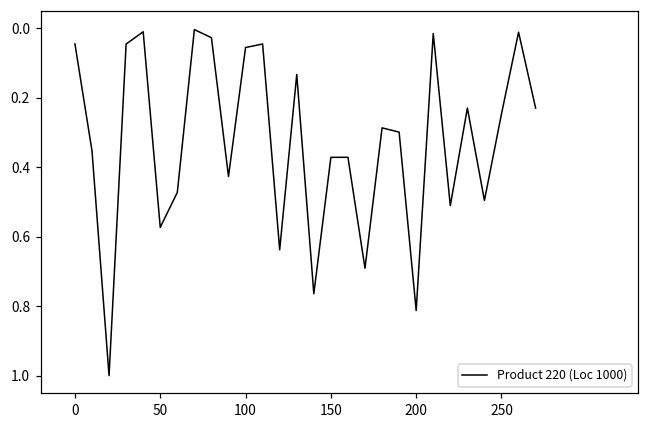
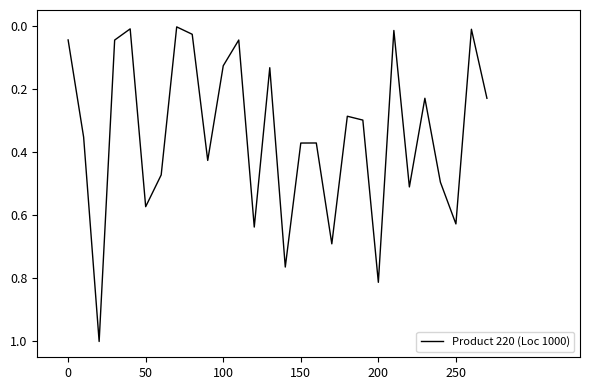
100: 0.06 -> 0.13
250: 0.25 -> 0.63
